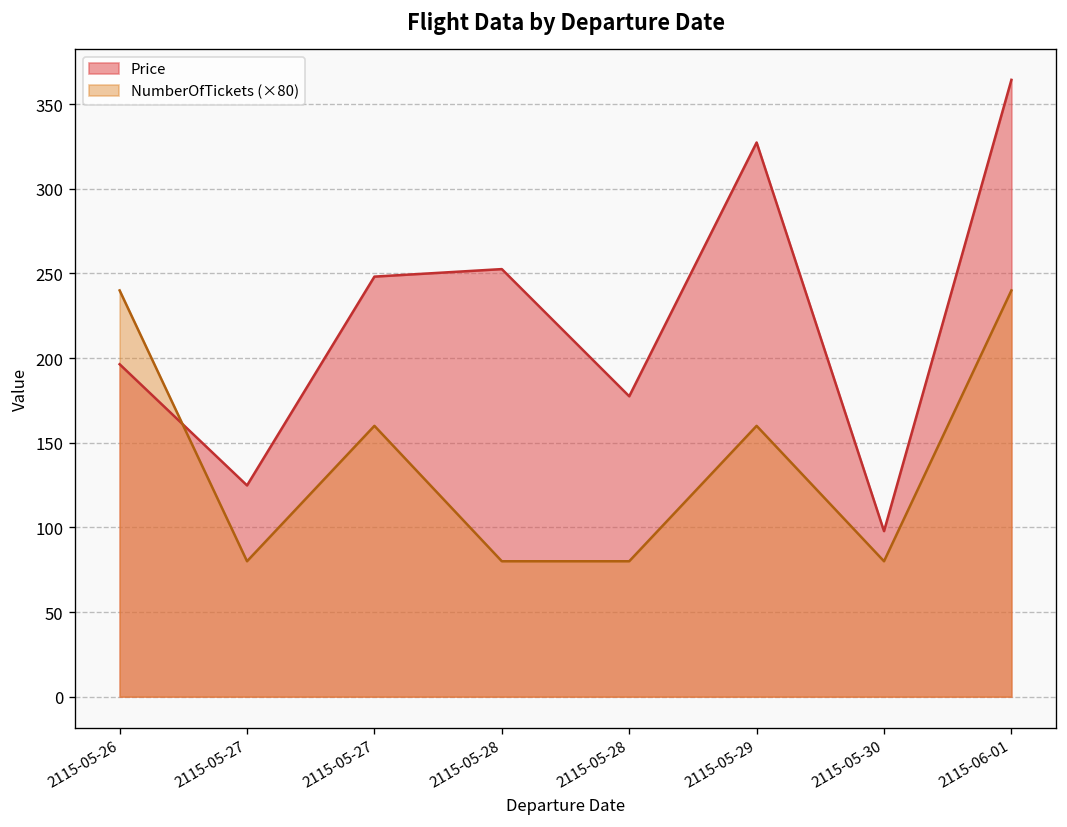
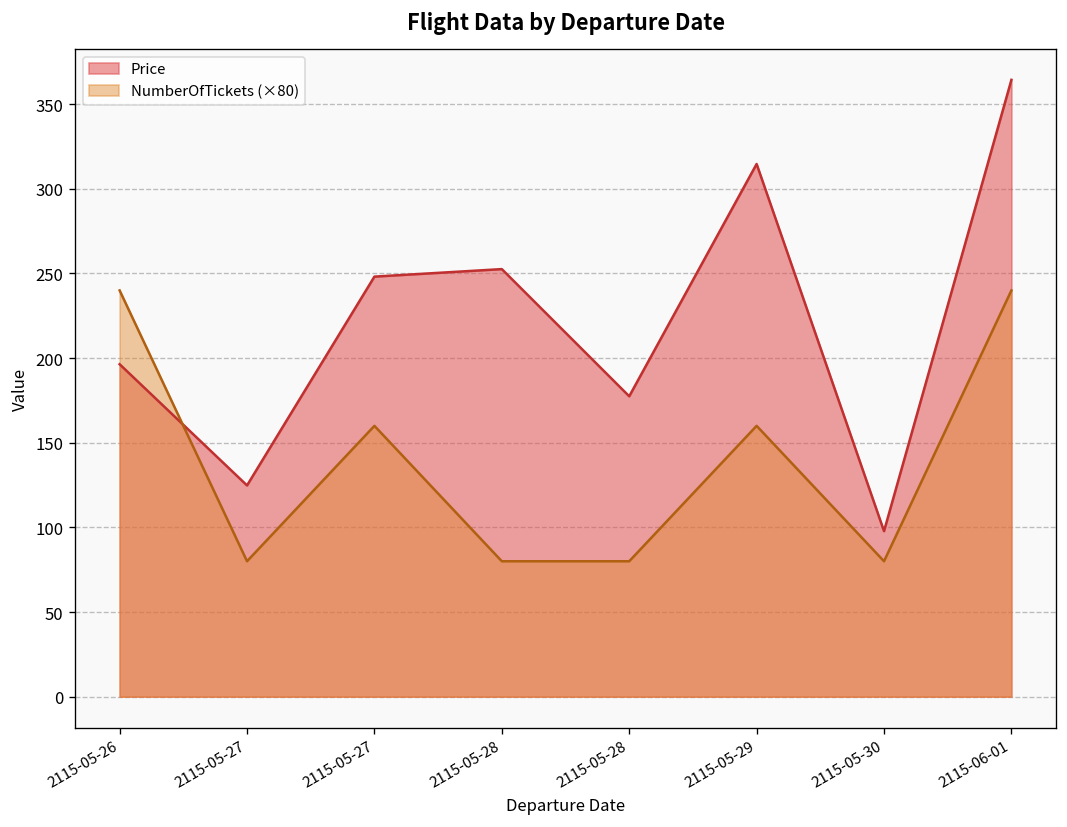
Price, 2115-05-29: 327 -> 315
